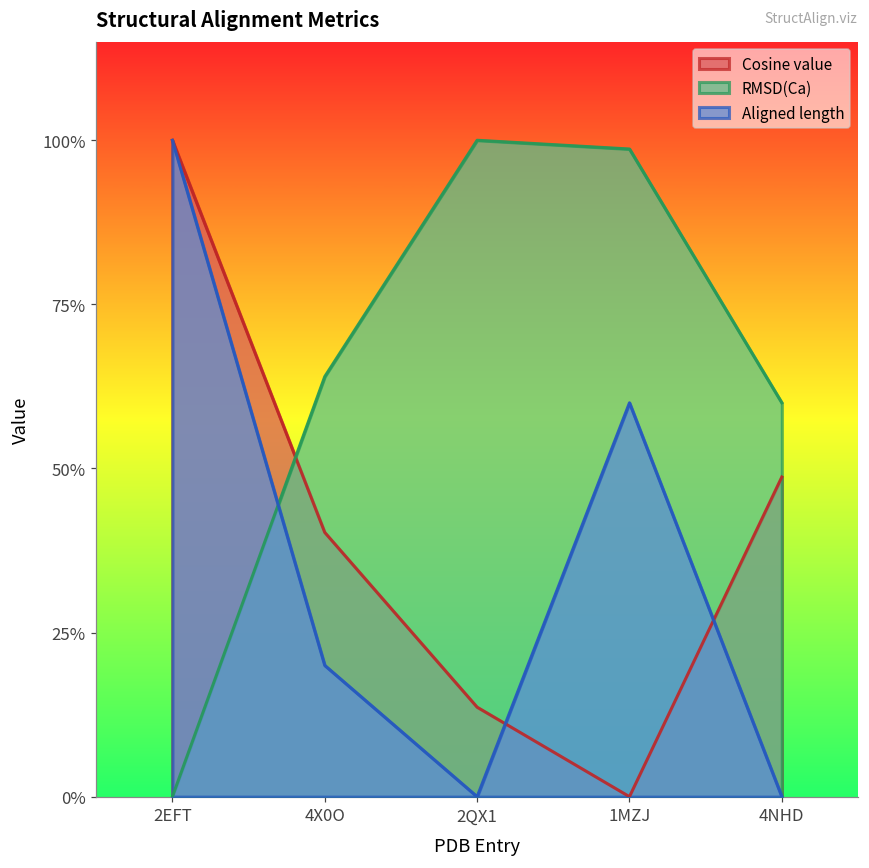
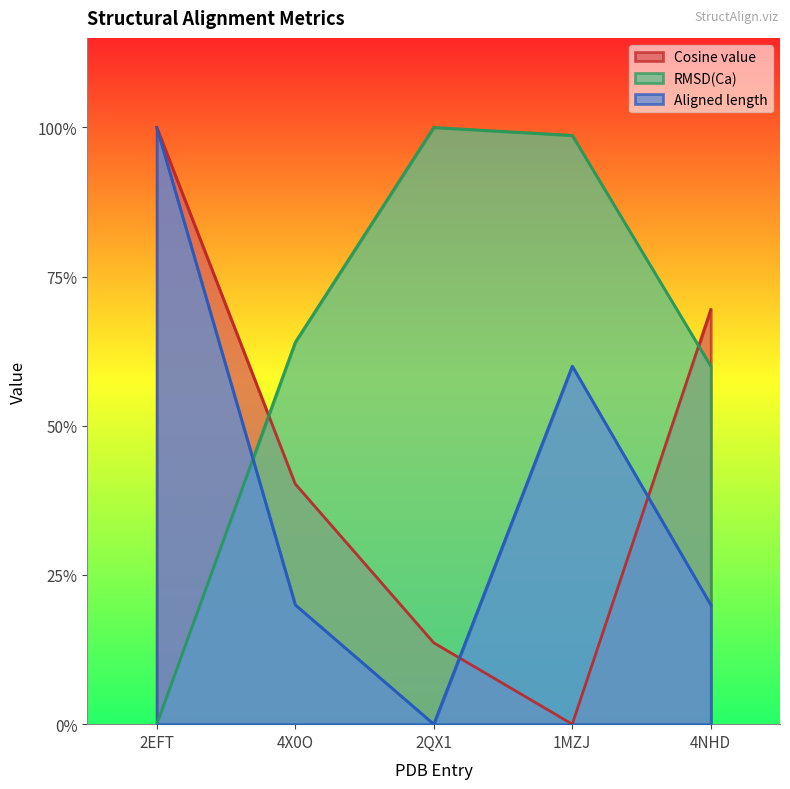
Cosine value, 4NHD: 49% -> 69%
Aligned length, 4NHD: 0% -> 20%
